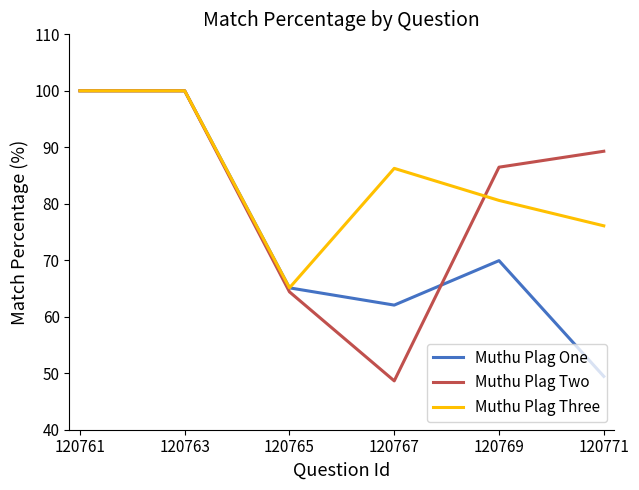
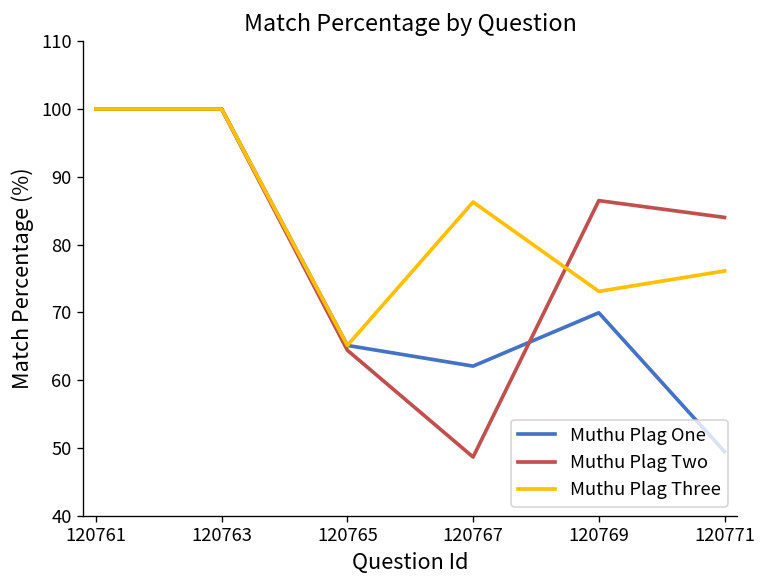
Muthu Plag Three, 120769: 81 -> 73
Muthu Plag Two, 120771: 89 -> 84
